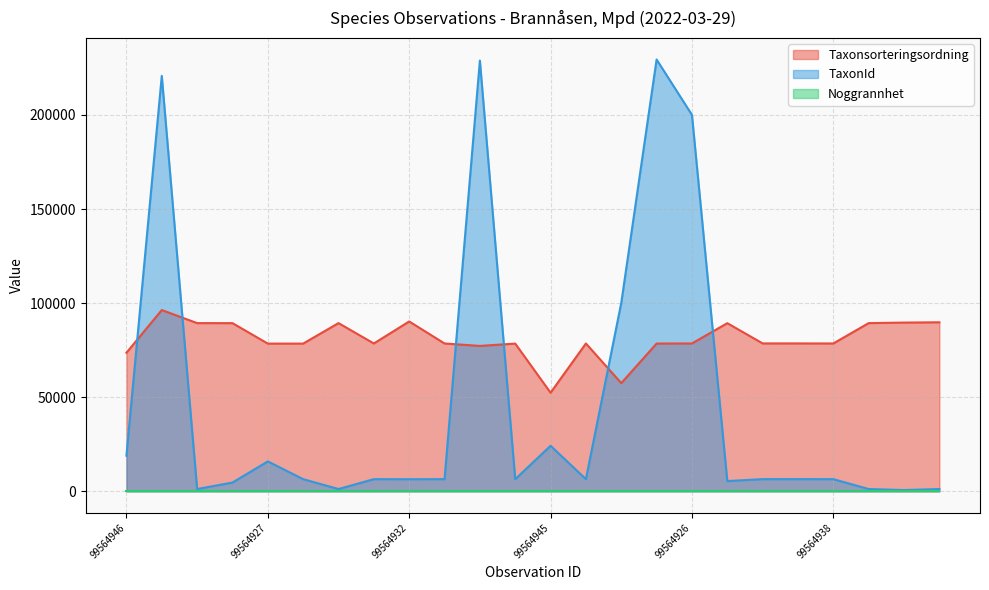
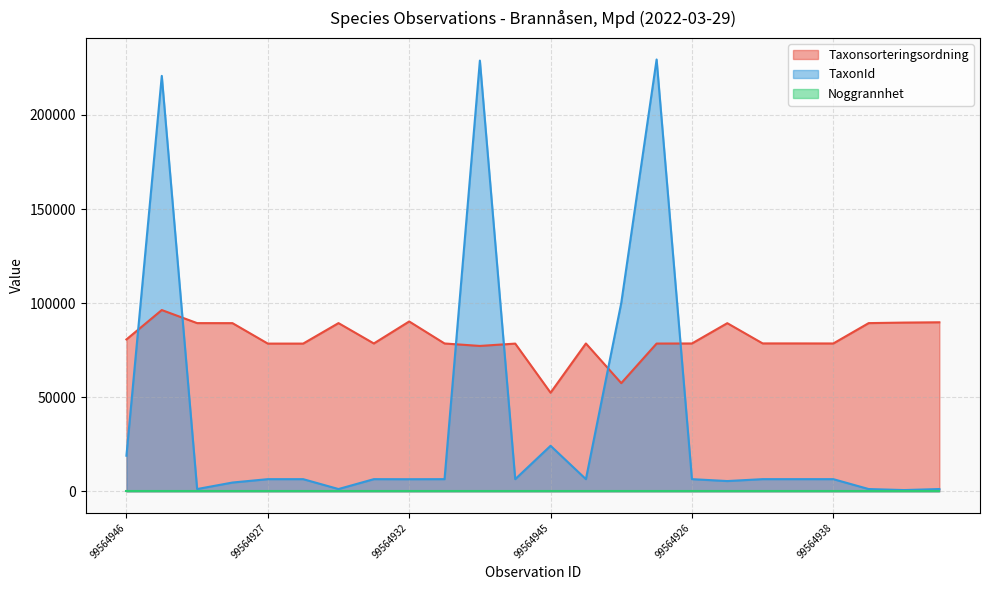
Taxonsorteringsordning, 99564946: 74000 -> 81000
TaxonId, 99564927: 16000 -> 6000
TaxonId, 99564926: 200000 -> 6000
